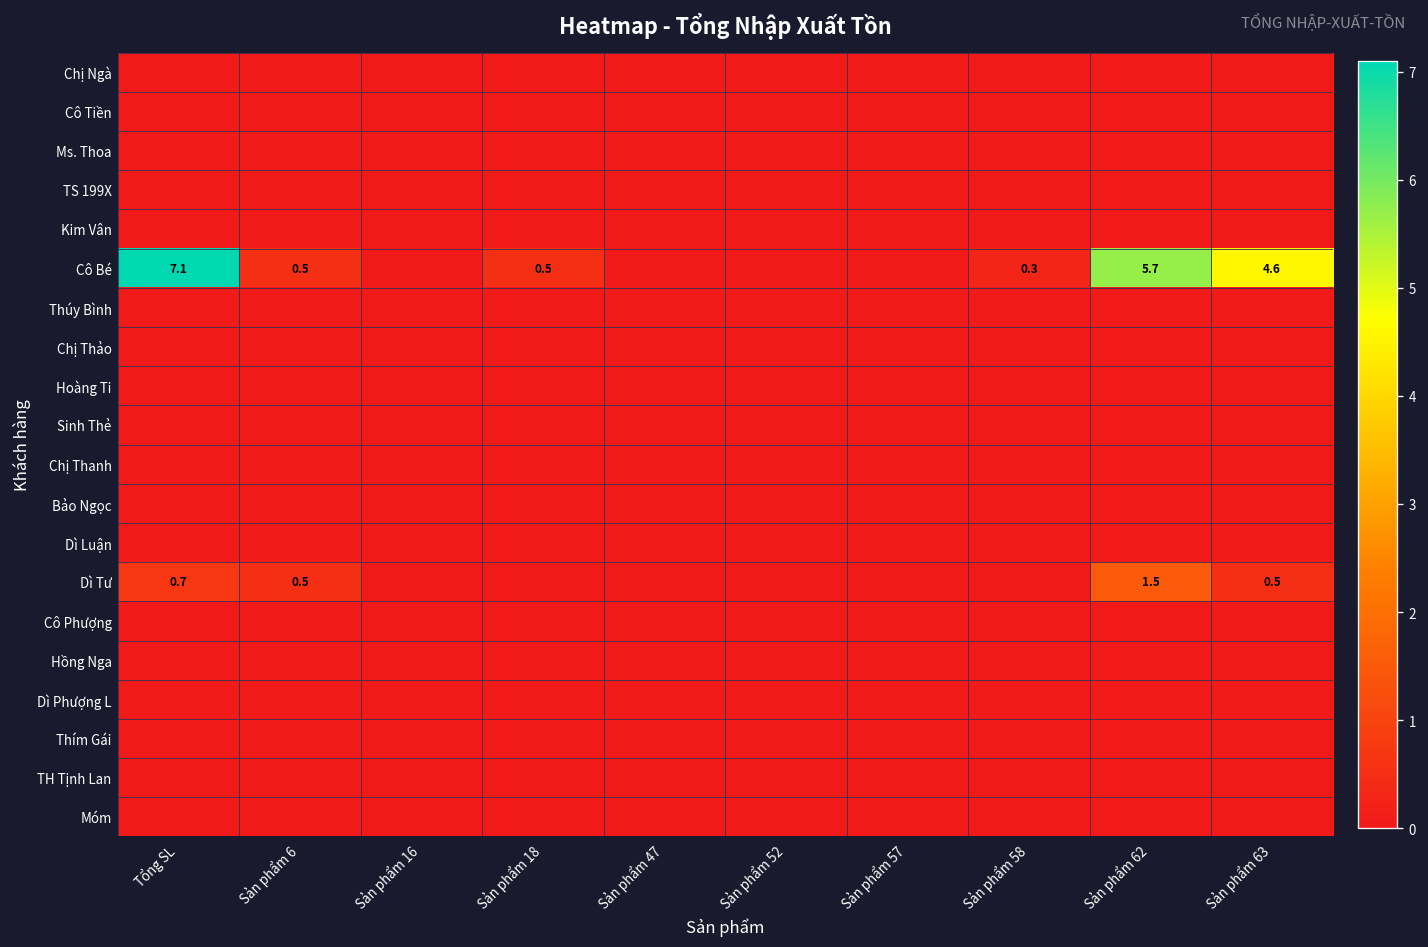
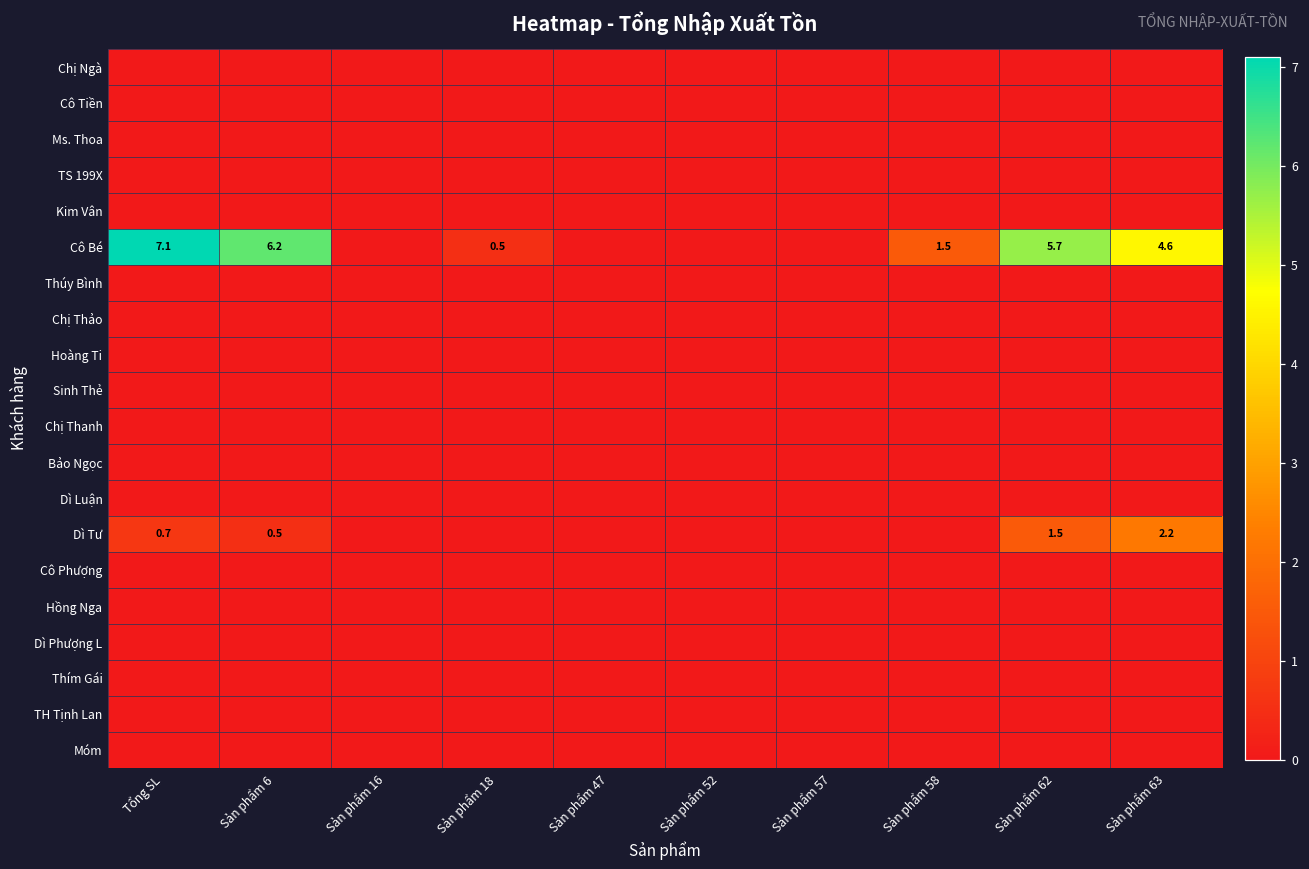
Cô Bé, Sản phẩm 6: 0.5 -> 6.2
Cô Bé, Sản phẩm 58: 0.3 -> 1.5
Dì Tư, Sản phẩm 63: 0.5 -> 2.2
